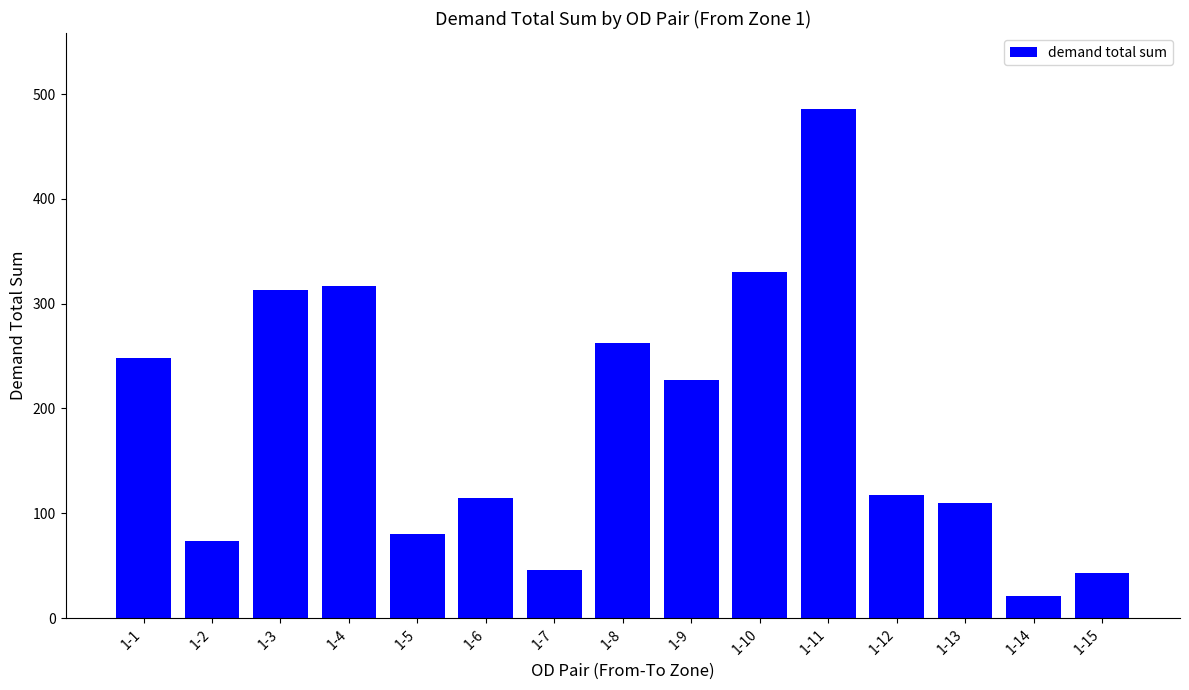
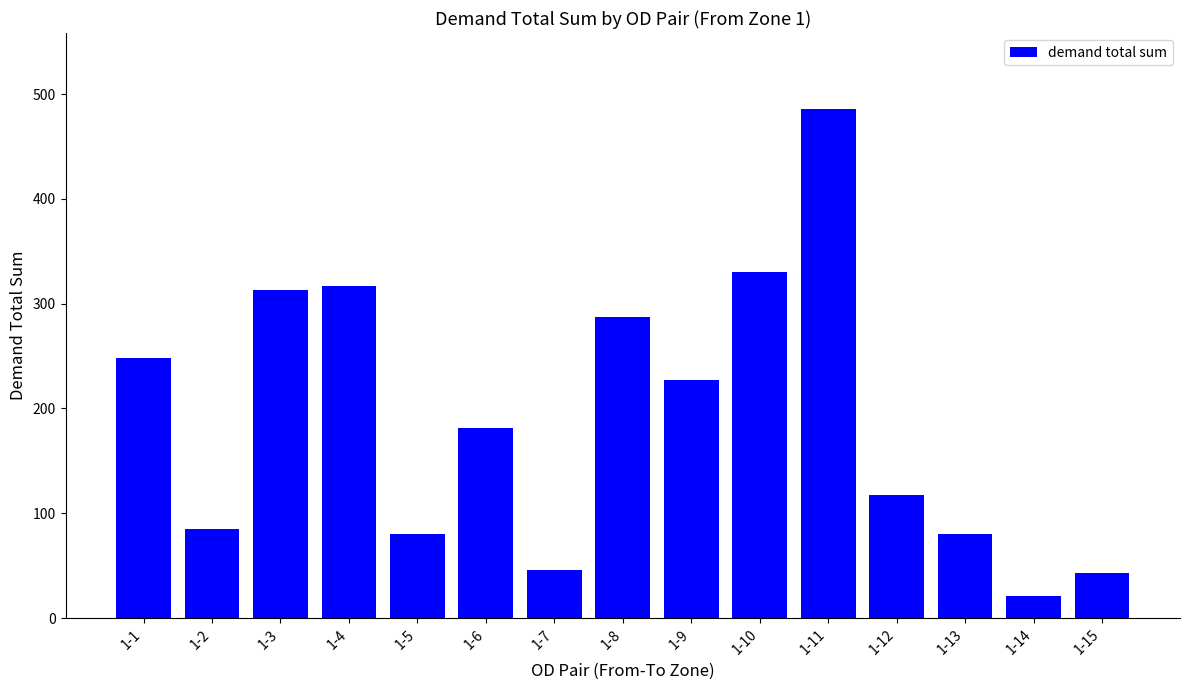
1-2: 74 -> 85
1-6: 115 -> 181
1-8: 263 -> 288
1-13: 109 -> 80
